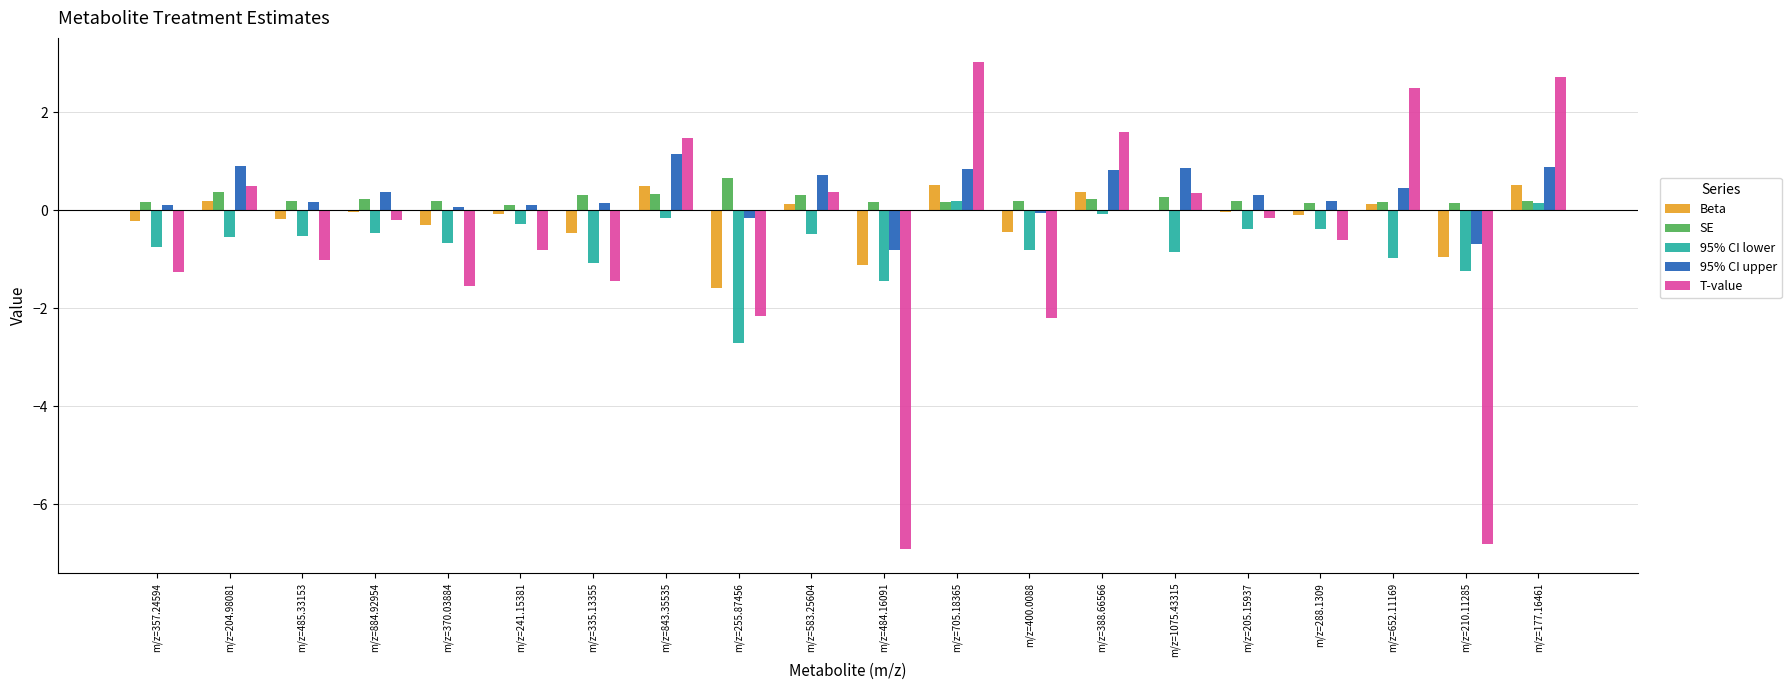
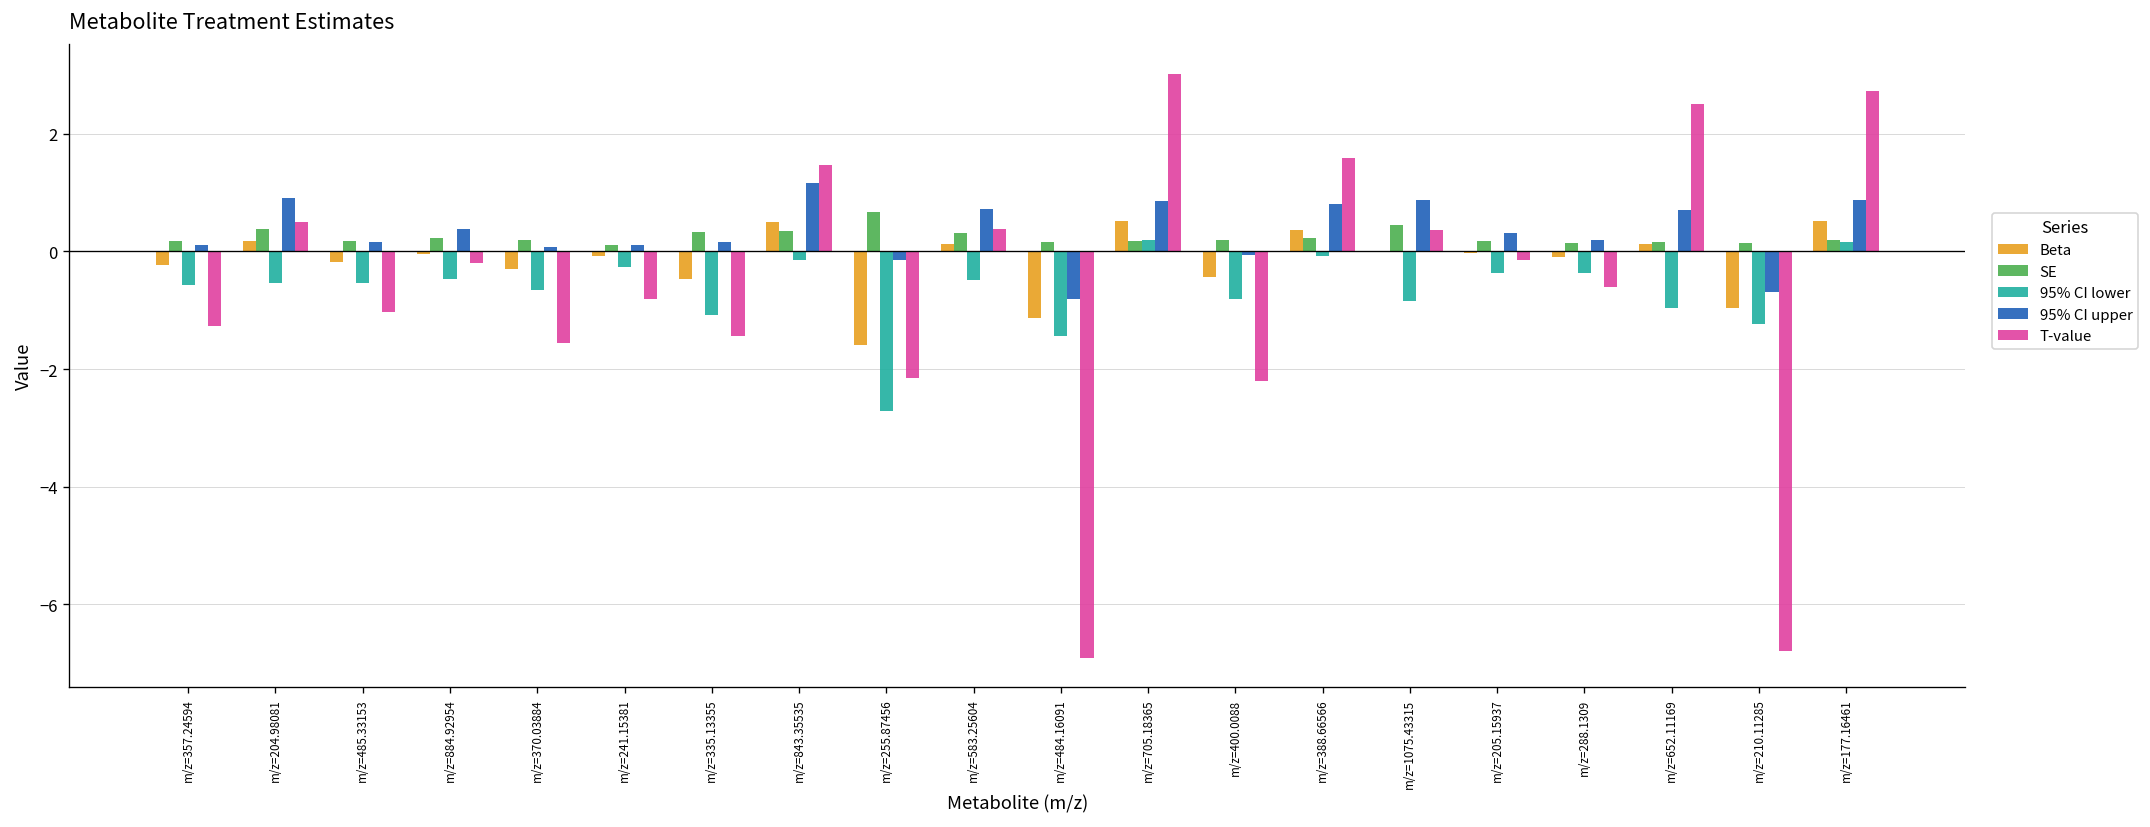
95% CI lower, m/z=357.24594: -0.8 -> -0.6
SE, m/z=1075.43315: 0.3 -> 0.4
95% CI upper, m/z=652.11169: 0.4 -> 0.7
